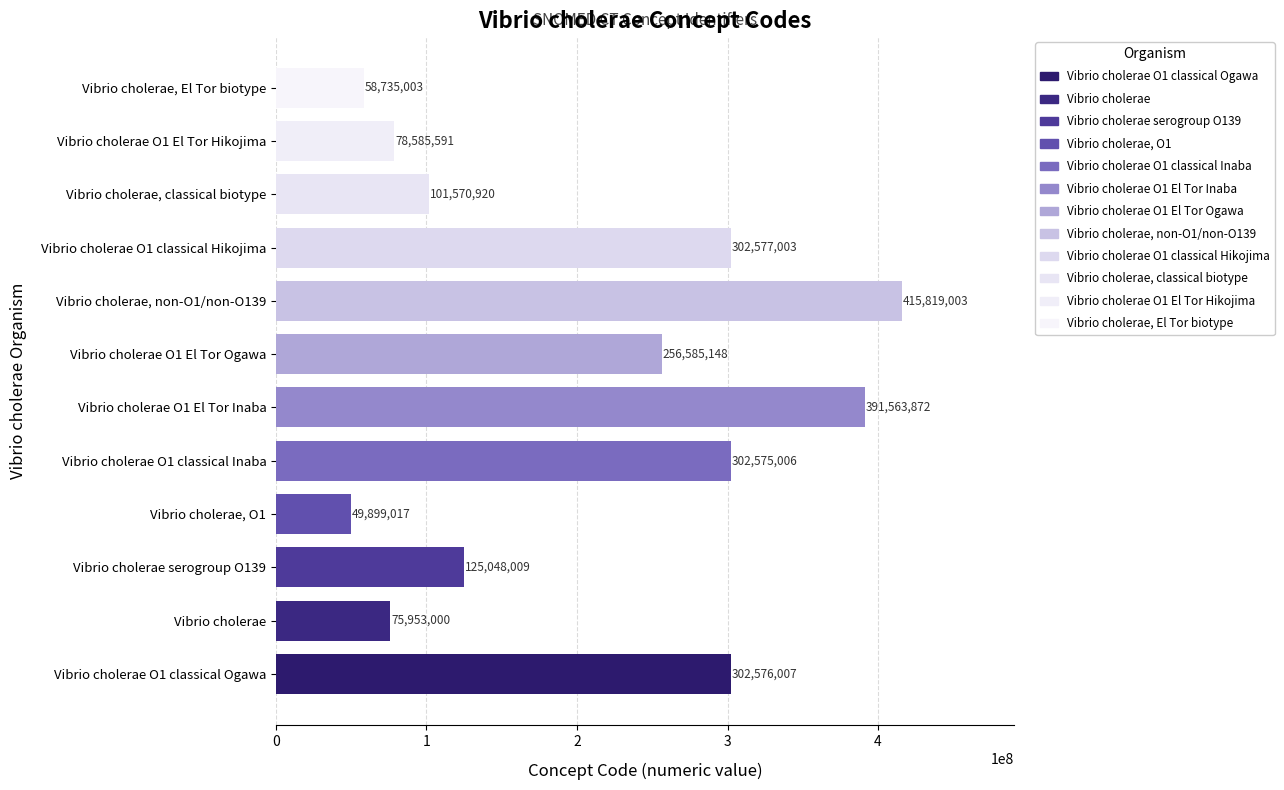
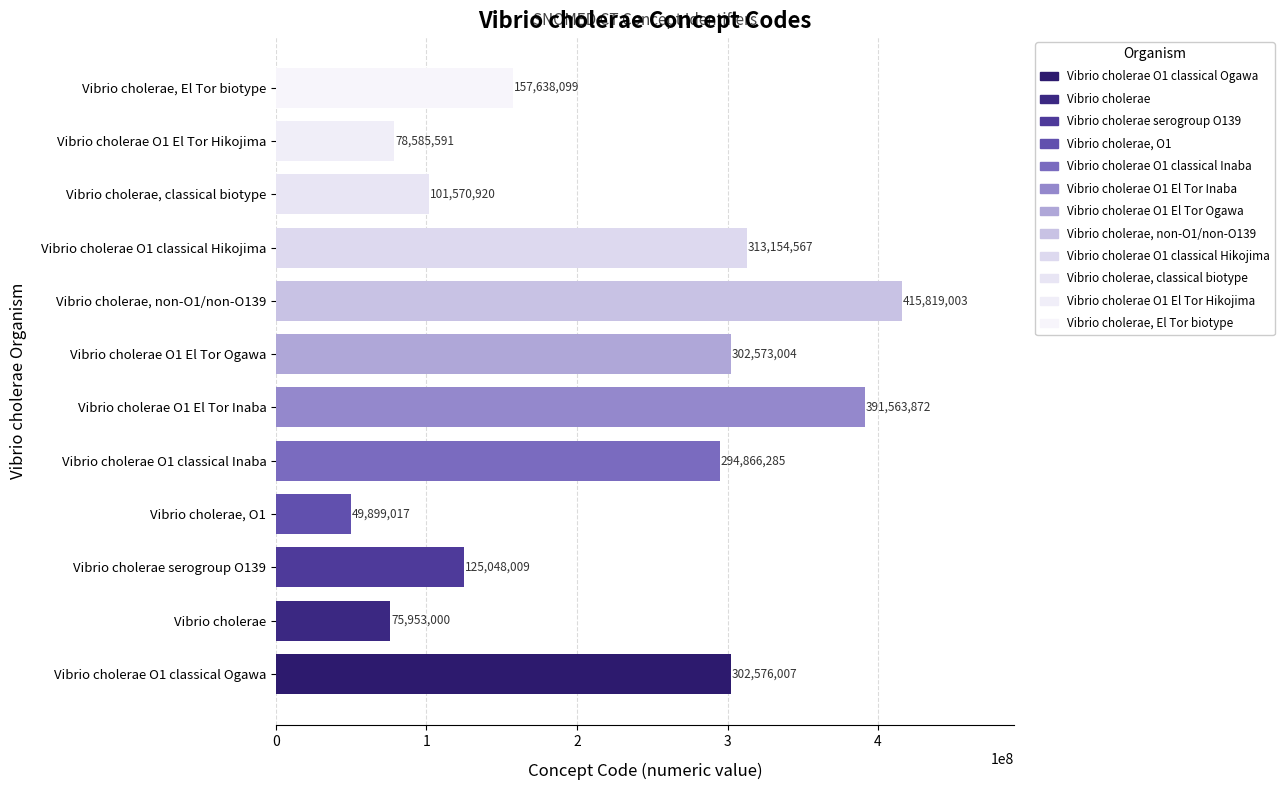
Vibrio cholerae, El Tor biotype: 58,735,003 -> 157,638,099
Vibrio cholerae O1 classical Hikojima: 302,577,003 -> 313,154,567
Vibrio cholerae O1 El Tor Ogawa: 256,585,148 -> 302,573,004
Vibrio cholerae O1 classical Inaba: 302,575,006 -> 294,866,285
